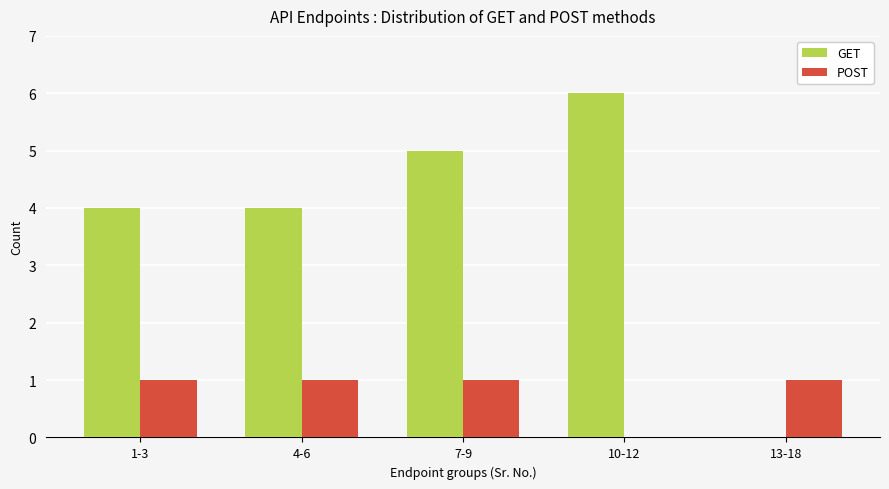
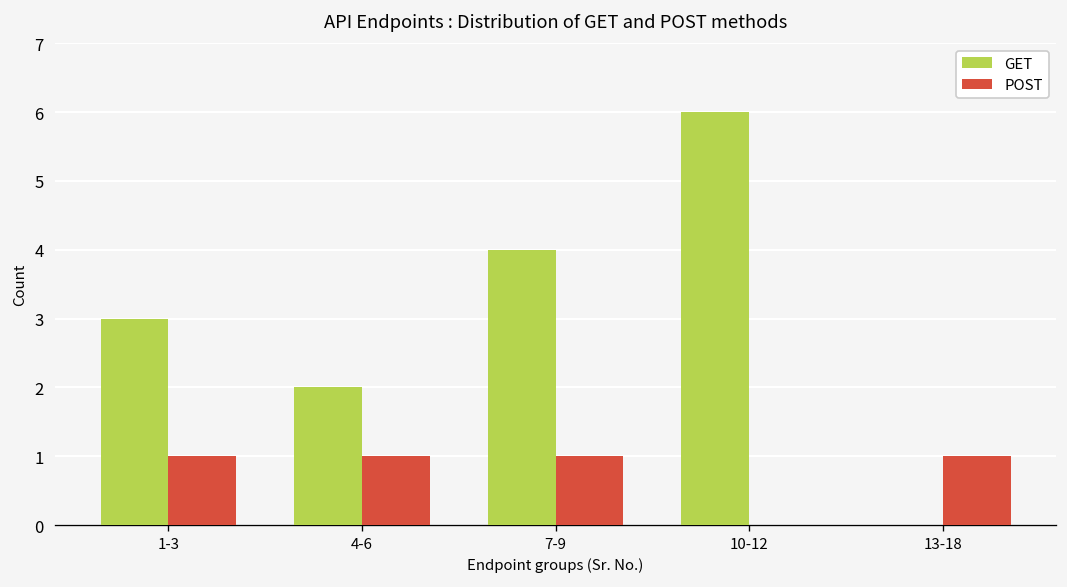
GET, 1-3: 4 -> 3
GET, 4-6: 4 -> 2
GET, 7-9: 5 -> 4
